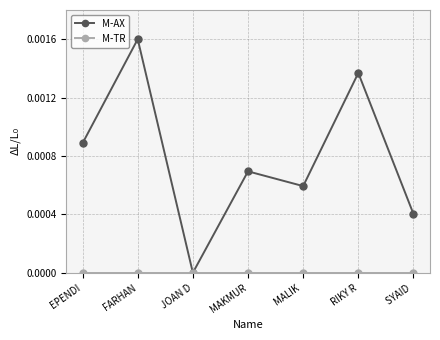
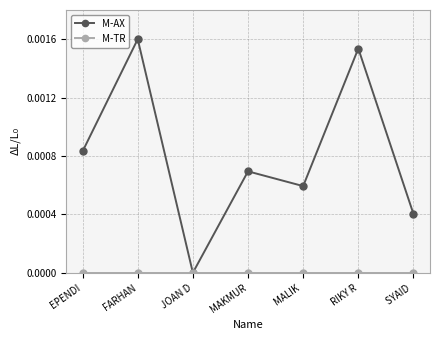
M-AX, EPENDI: 0.00089 -> 0.00083
M-AX, RIKY R: 0.00137 -> 0.00154
